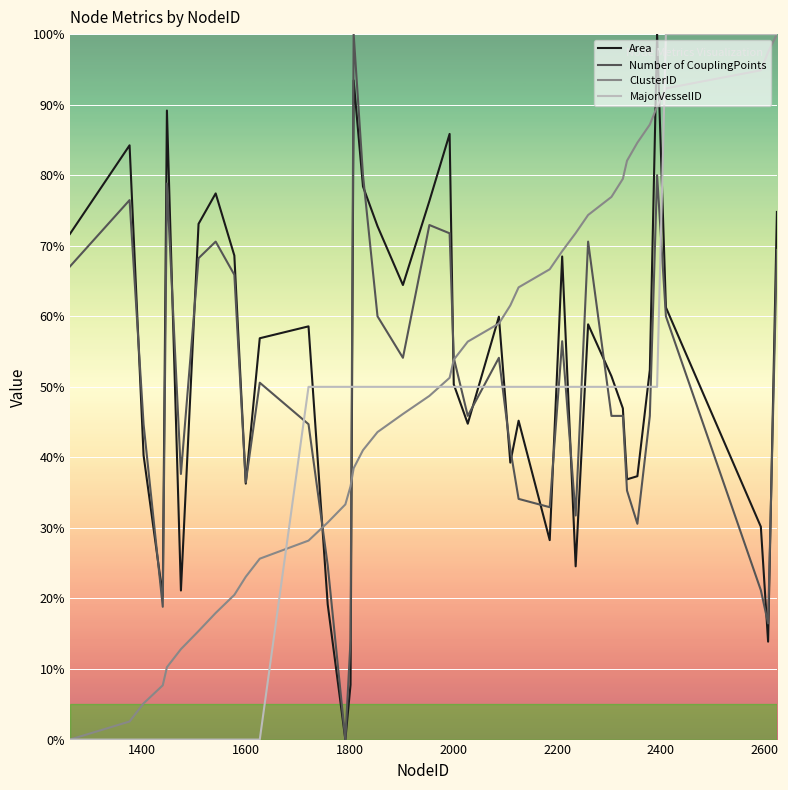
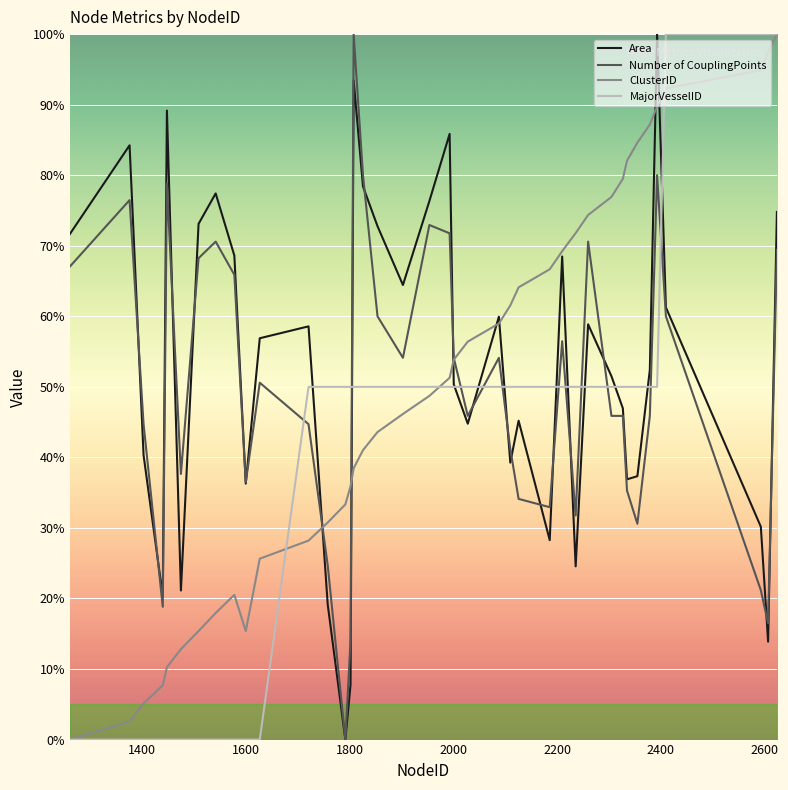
ClusterID, 1600: 23% -> 15%
